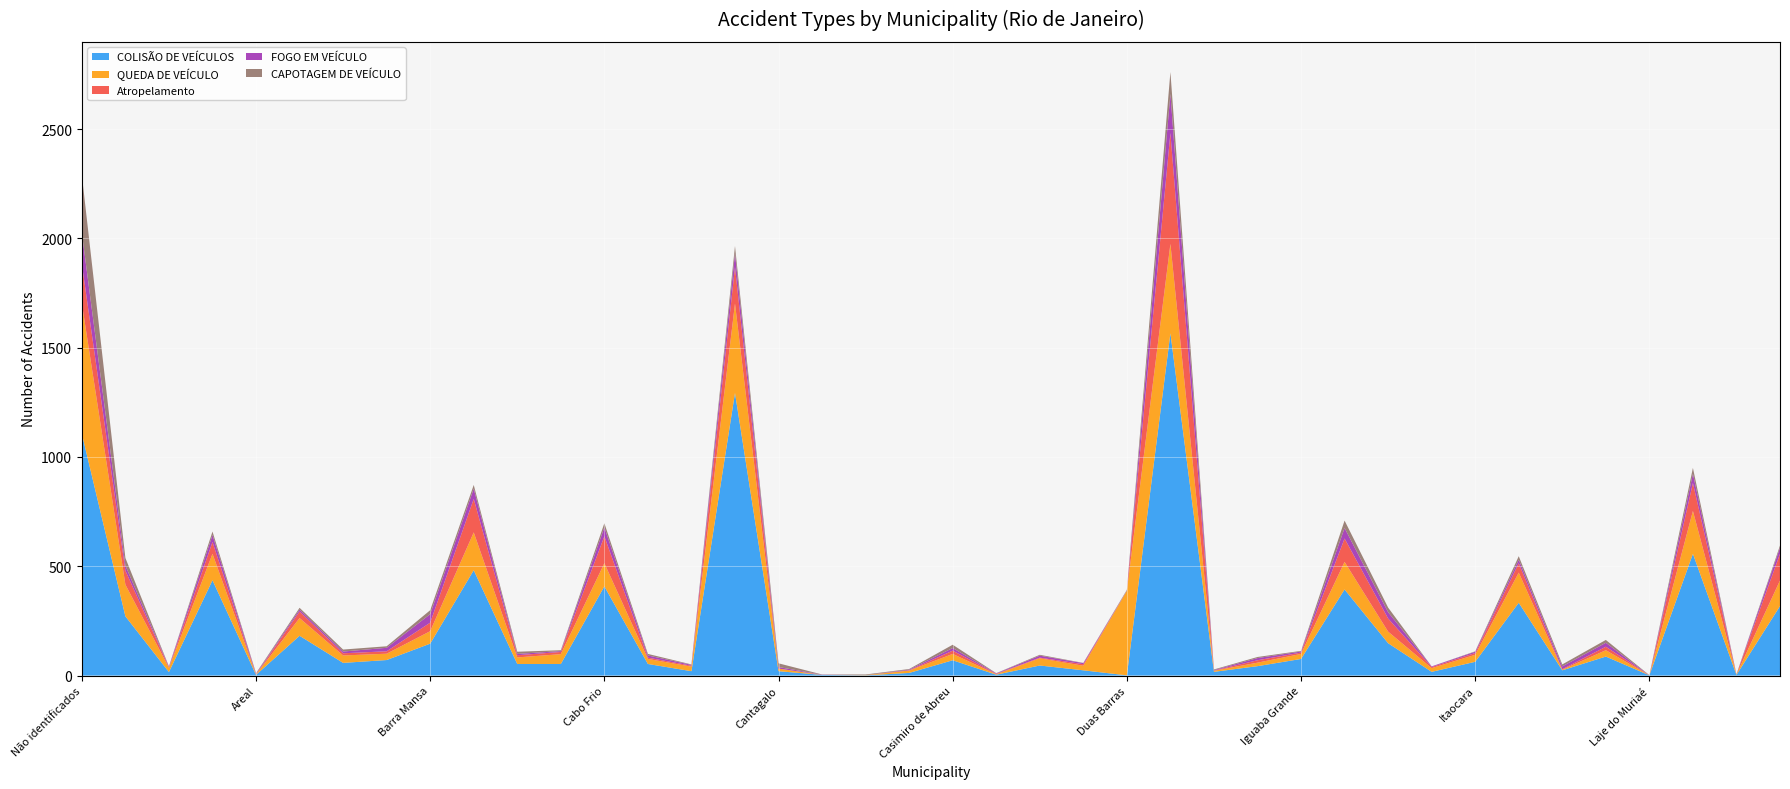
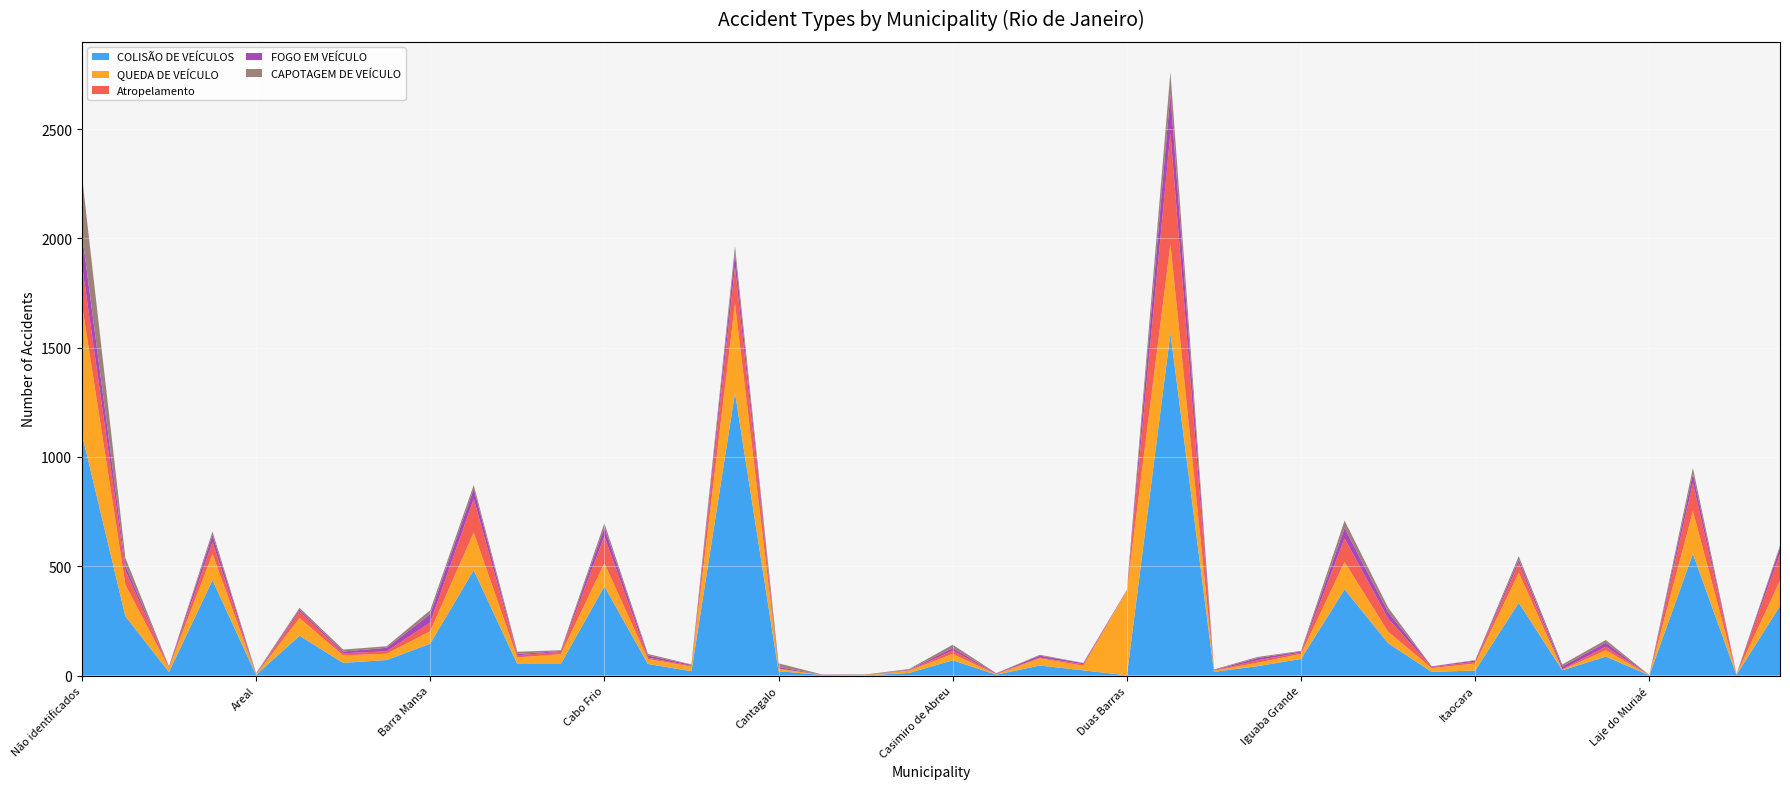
COLISÃO DE VEÍCULOS, Itaocara: 60 -> 20
